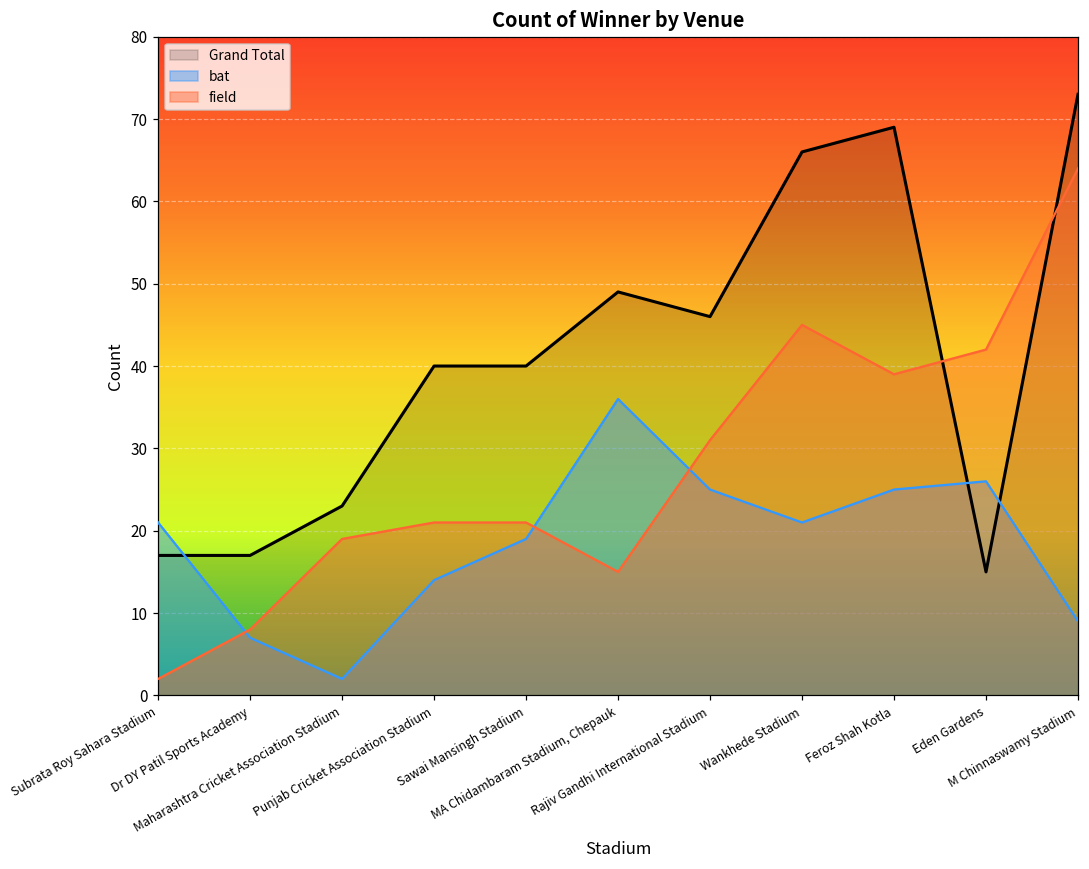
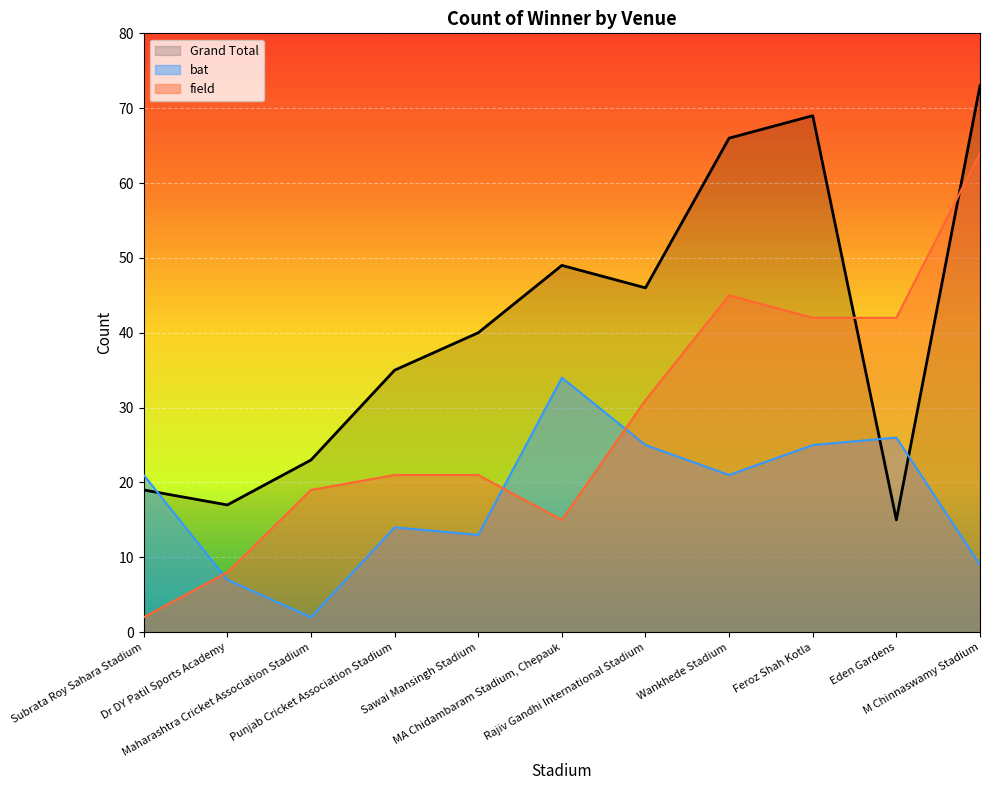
Grand Total, Subrata Roy Sahara Stadium: 17 -> 19
Grand Total, Punjab Cricket Association Stadium: 40 -> 35
bat, Sawai Mansingh Stadium: 19 -> 13
bat, MA Chidambaram Stadium, Chepauk: 36 -> 34
field, Feroz Shah Kotla: 39 -> 42
